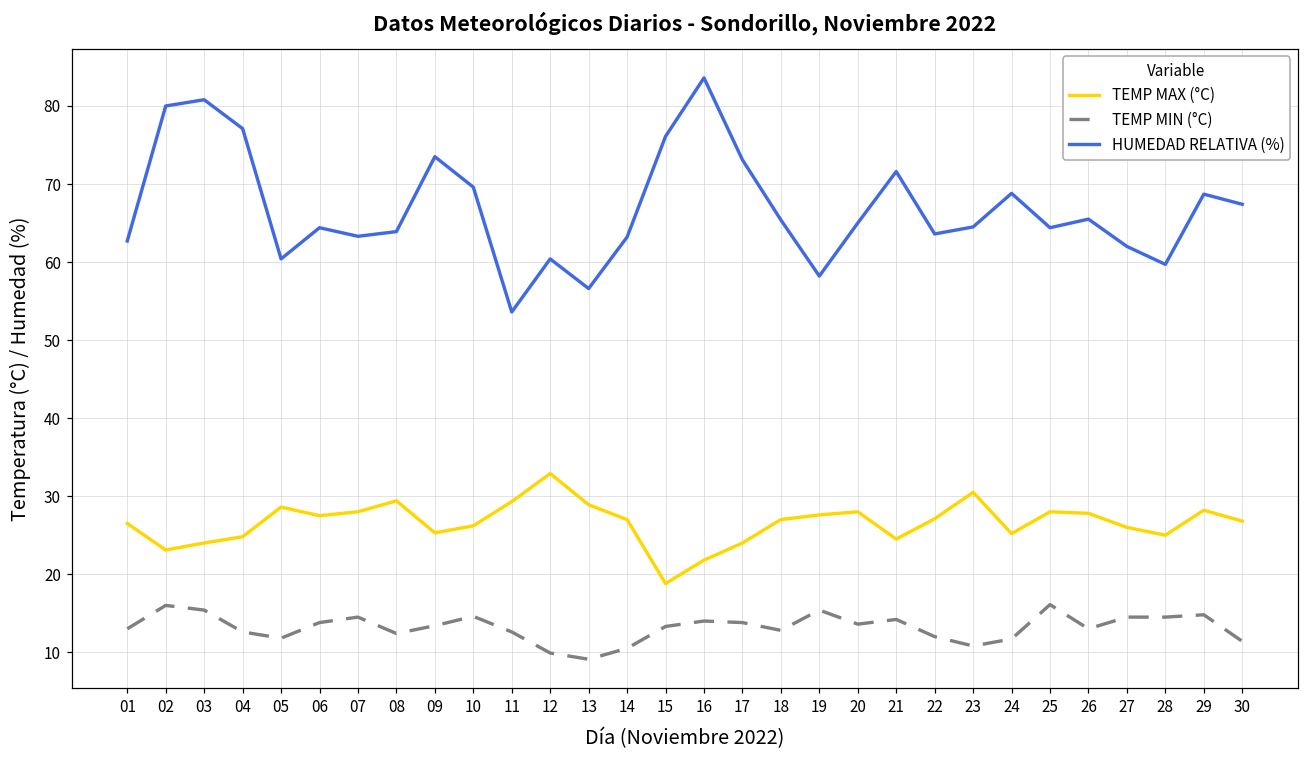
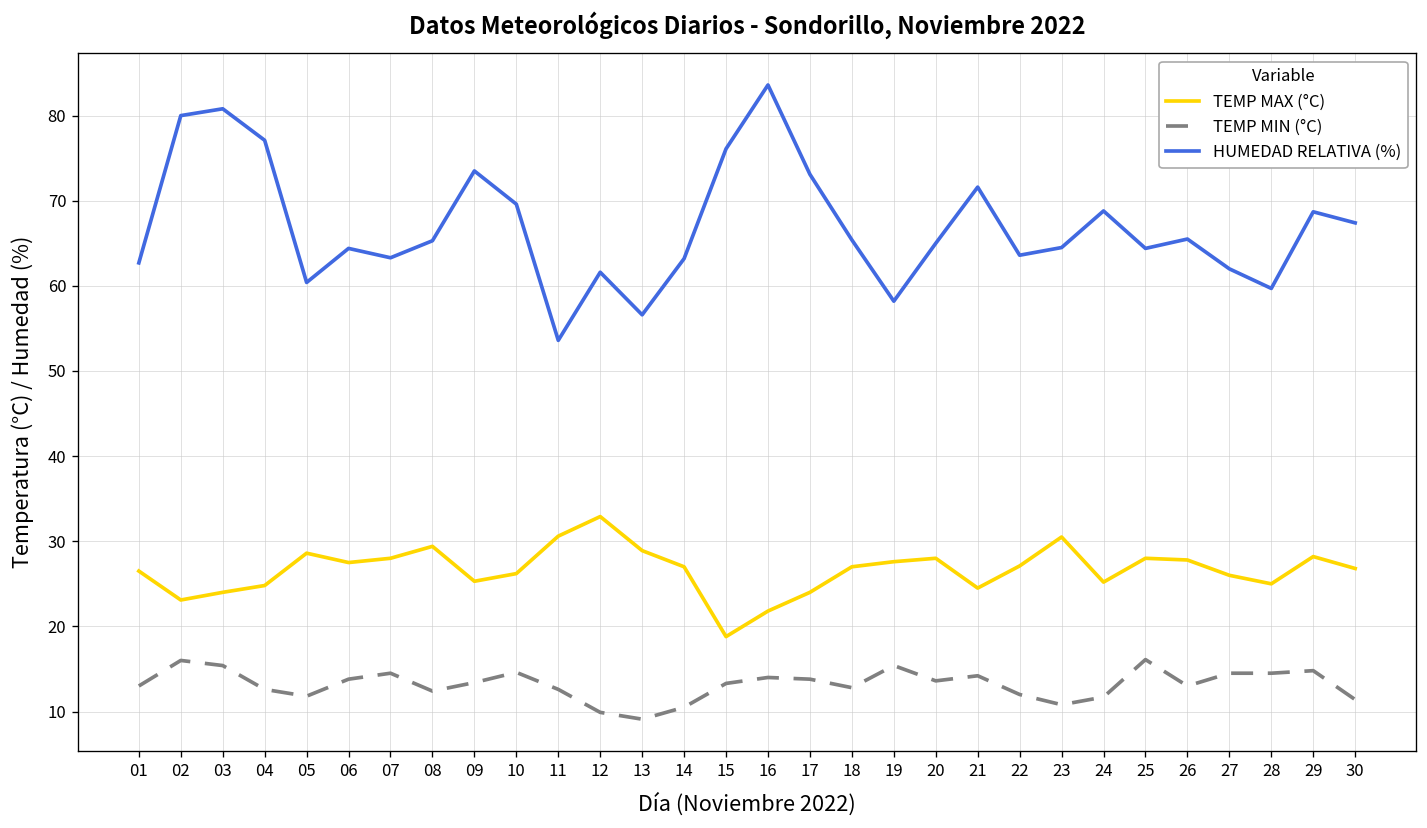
HUMEDAD RELATIVA (%), 08: 64 -> 65
TEMP MAX (°C), 11: 29 -> 31
HUMEDAD RELATIVA (%), 12: 60 -> 62
